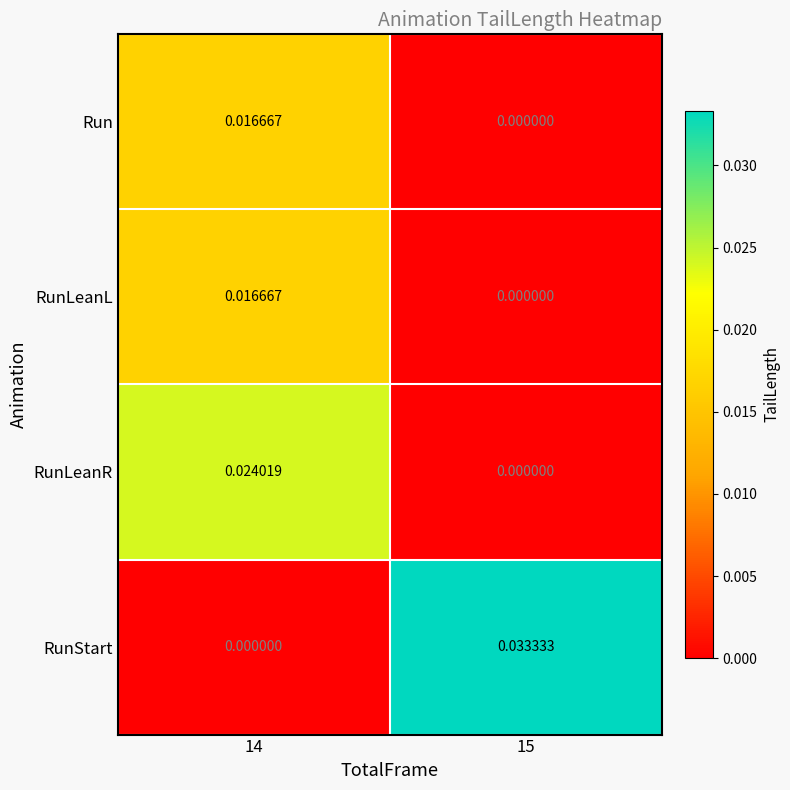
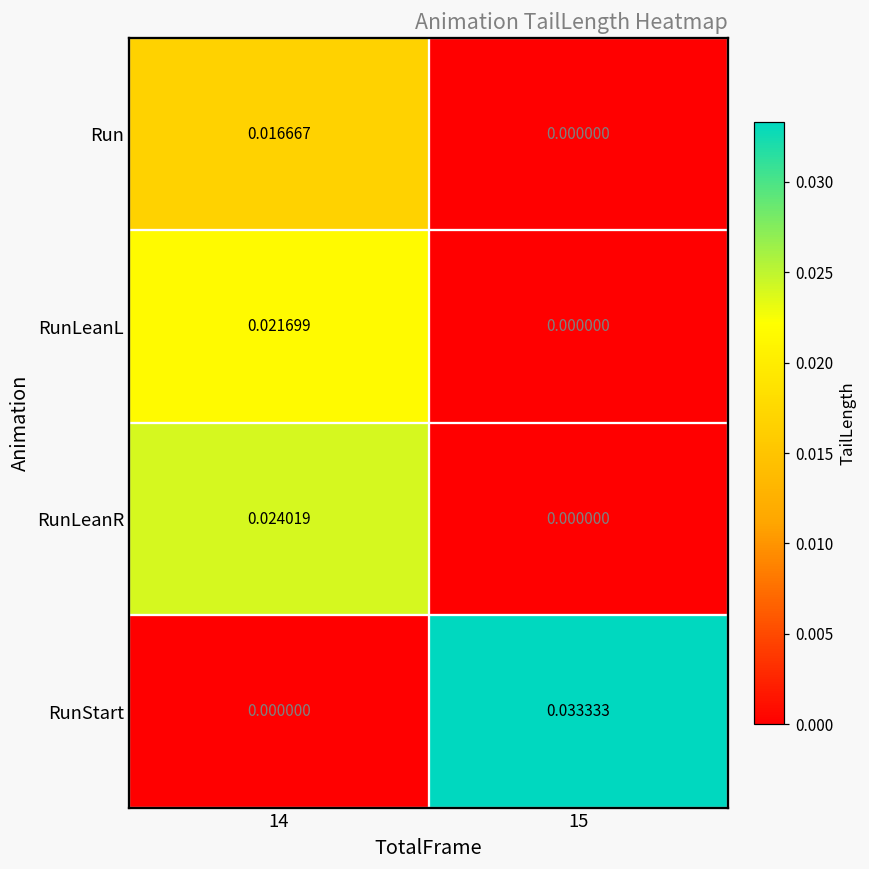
RunLeanL, 14: 0.016667 -> 0.021699
